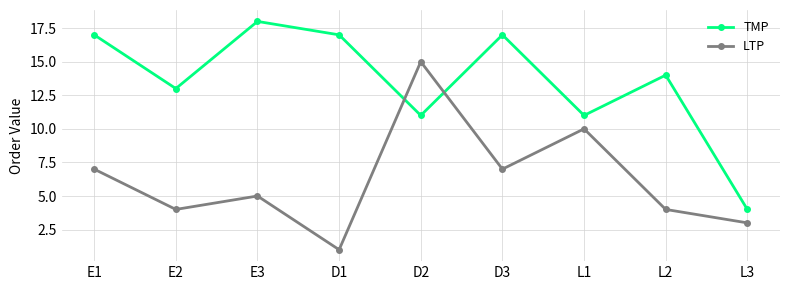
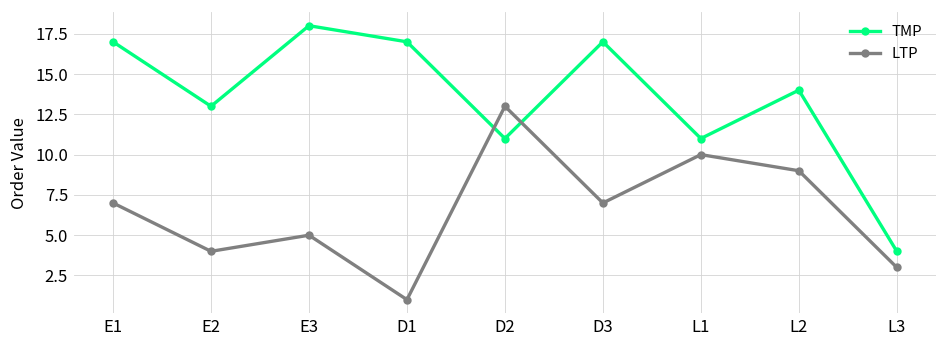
LTP, D2: 15 -> 13
LTP, L2: 4 -> 9
